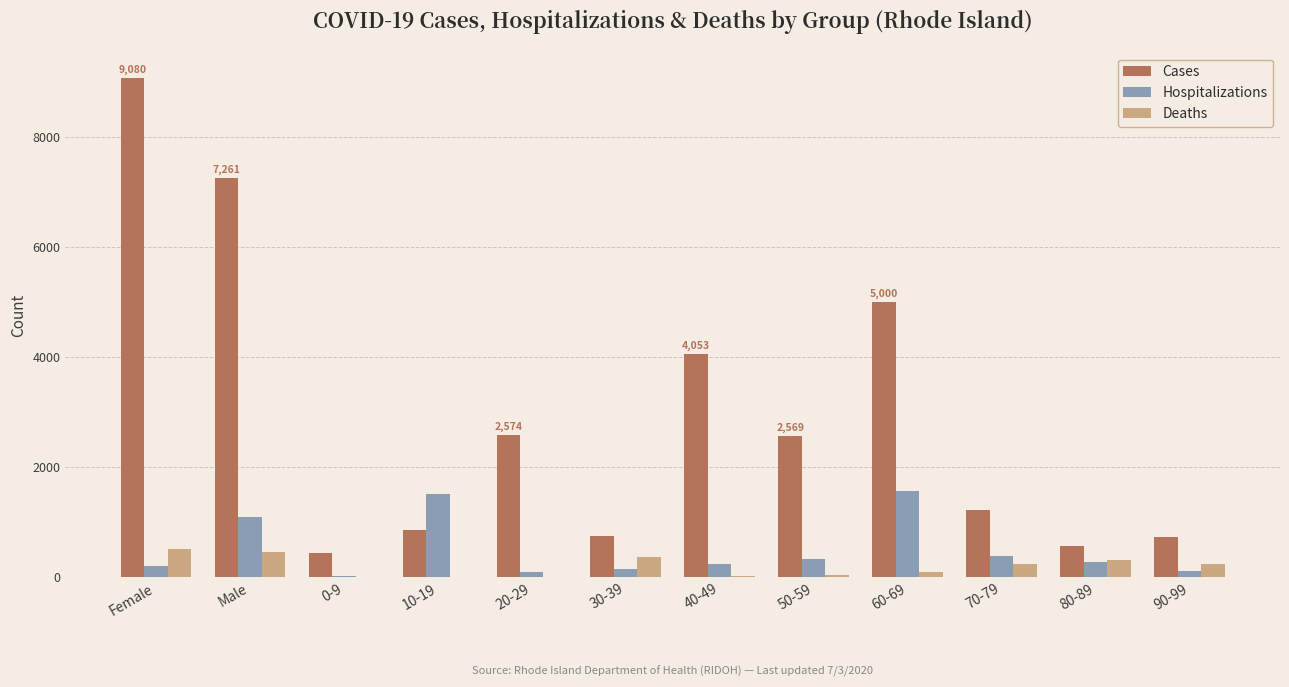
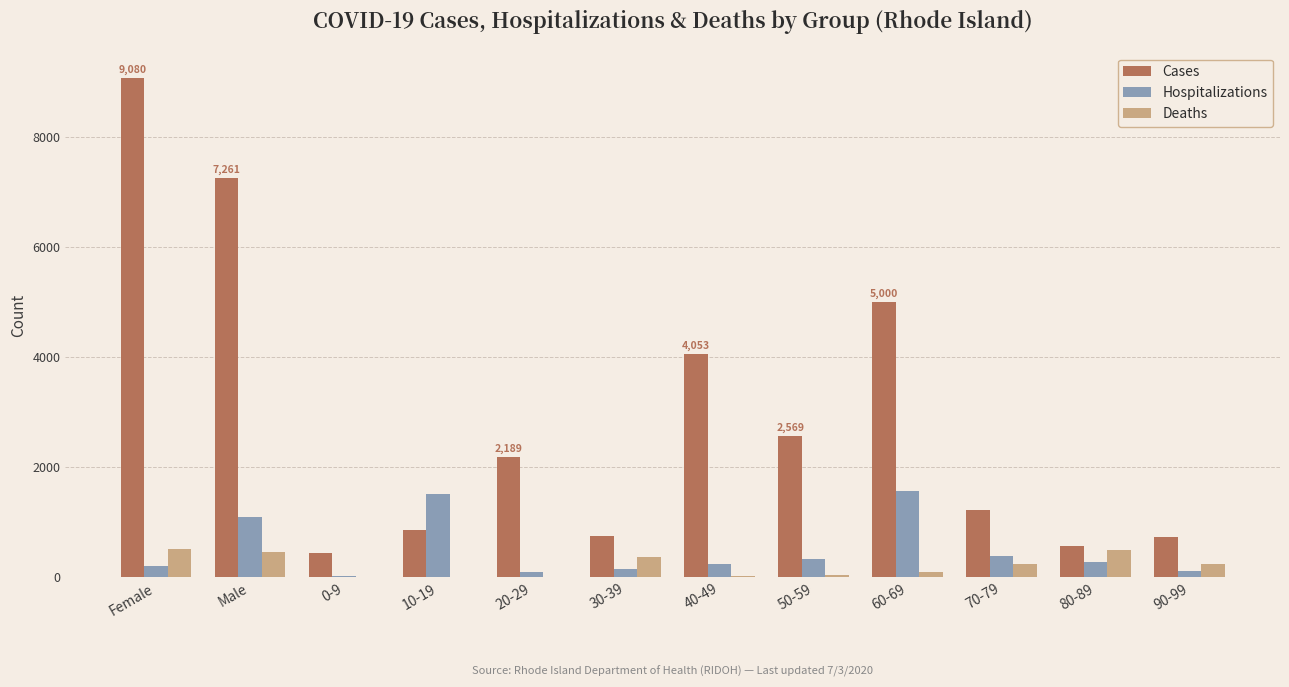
Cases, 20-29: 2,574 -> 2,189
Deaths, 80-89: 300 -> 500
